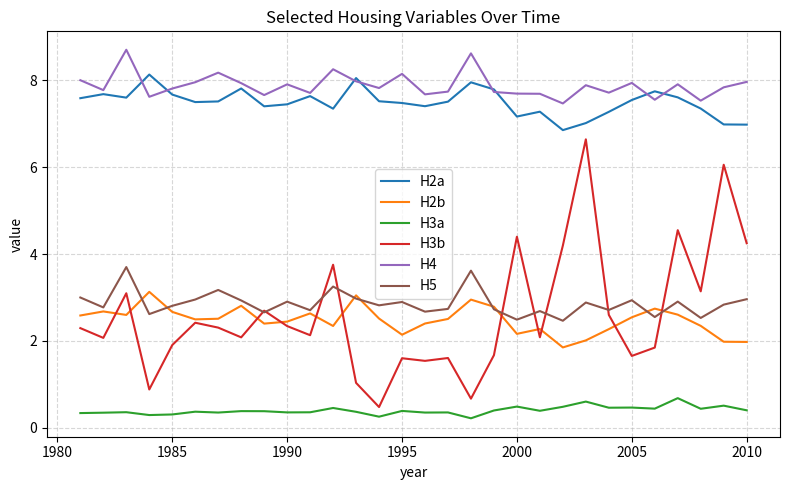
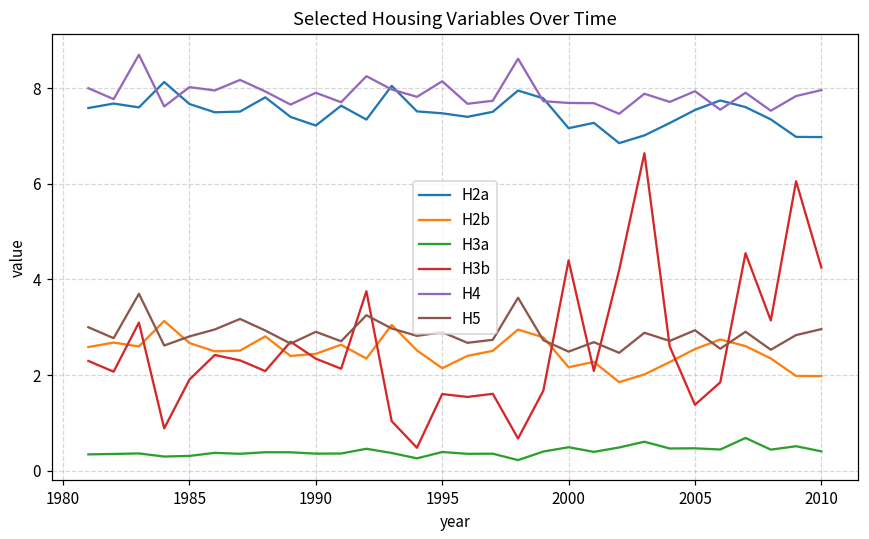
H4, 1985: 7.8 -> 8.0
H2a, 1990: 7.4 -> 7.2
H3b, 2005: 1.7 -> 1.4
